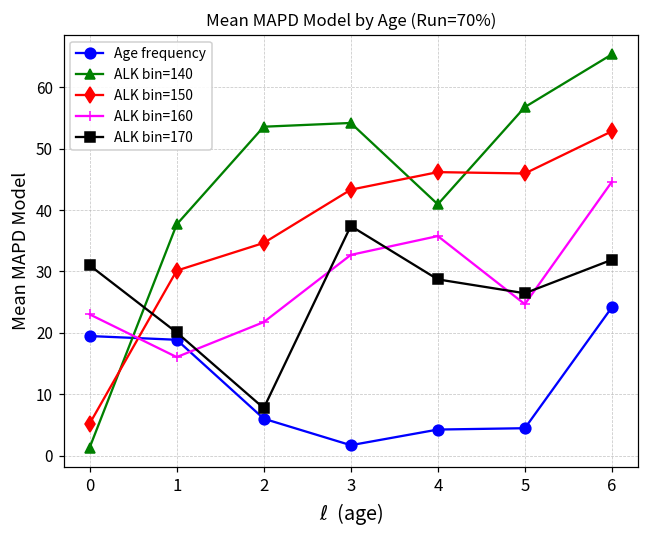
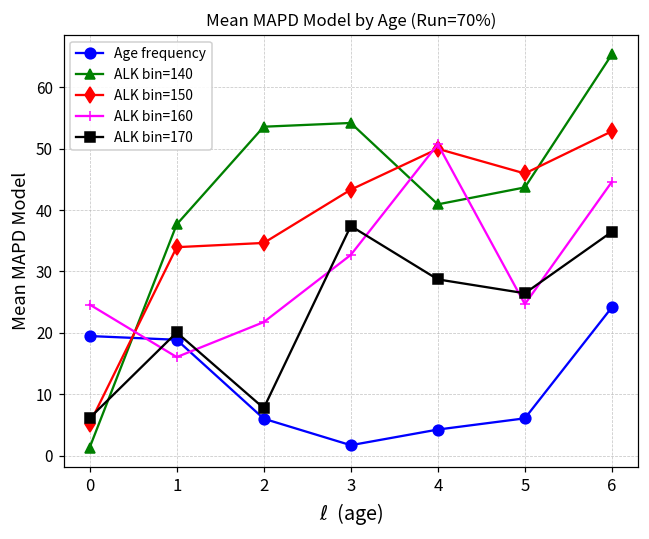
ALK bin=160, 0: 23 -> 25
ALK bin=170, 0: 31 -> 6
ALK bin=150, 1: 30 -> 34
ALK bin=150, 4: 46 -> 50
ALK bin=160, 4: 36 -> 51
Age frequency, 5: 4 -> 6
ALK bin=140, 5: 57 -> 44
ALK bin=170, 6: 32 -> 36
